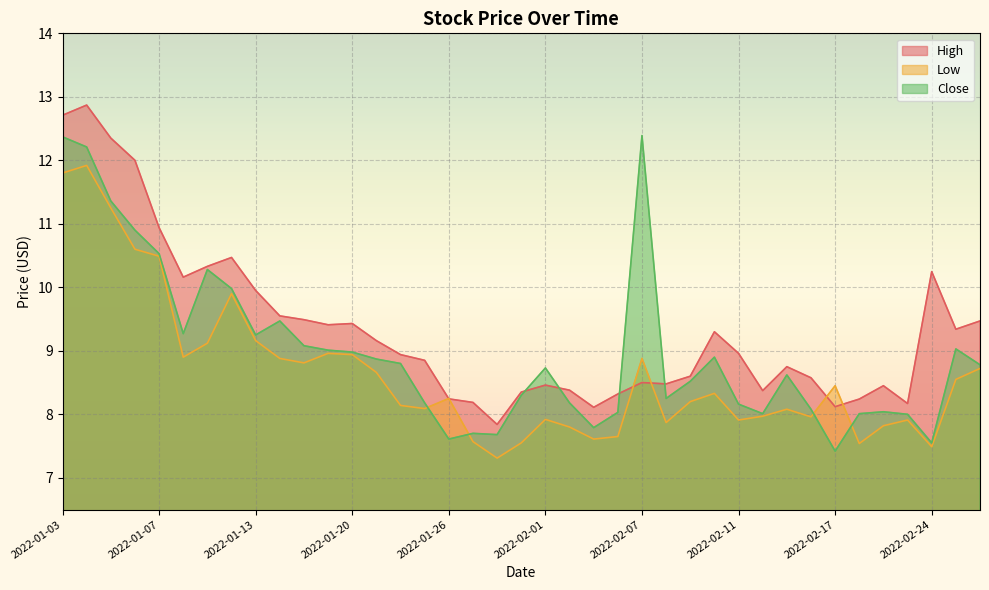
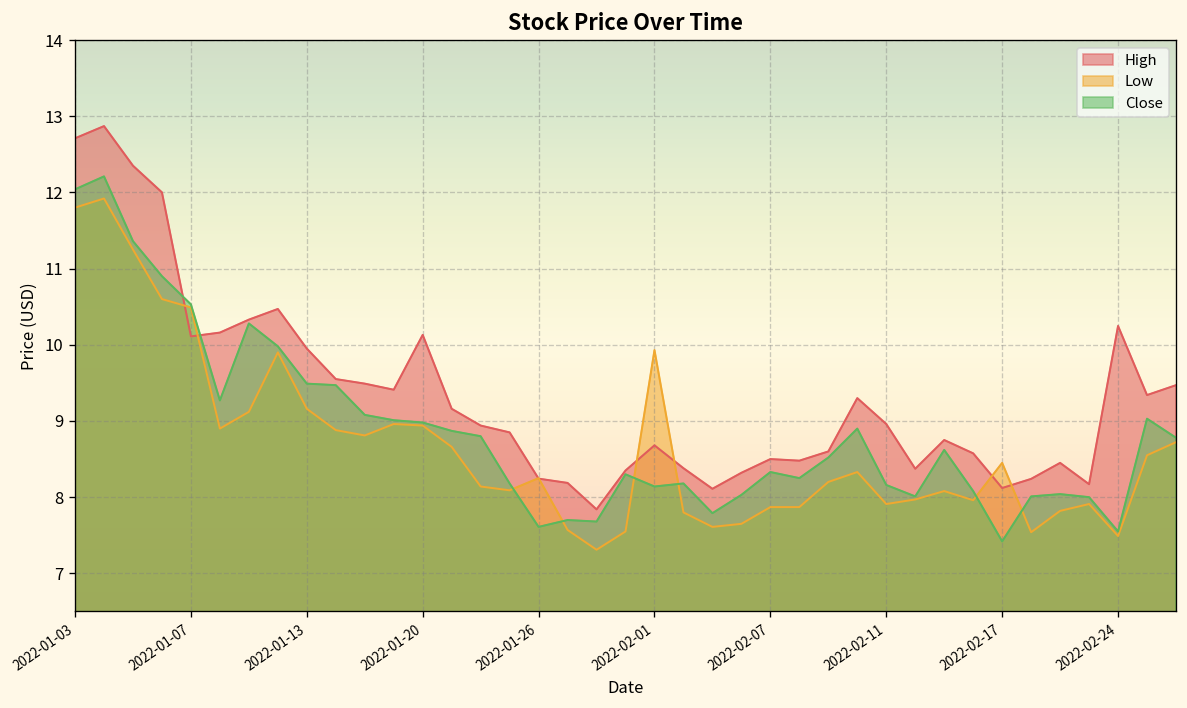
Close, 2022-01-03: 12.4 -> 12.0
High, 2022-01-07: 10.9 -> 10.1
Close, 2022-01-13: 9.3 -> 9.5
High, 2022-01-20: 9.4 -> 10.1
High, 2022-02-01: 8.5 -> 8.7
Low, 2022-02-01: 7.9 -> 9.9
Close, 2022-02-01: 8.7 -> 8.1
Low, 2022-02-07: 8.9 -> 7.9
Close, 2022-02-07: 12.4 -> 8.3
